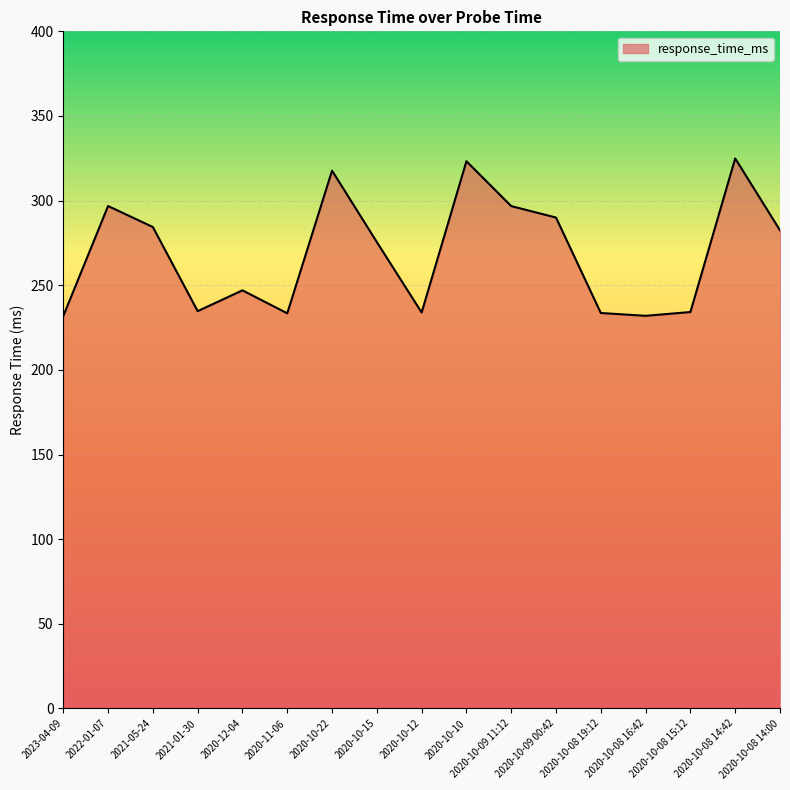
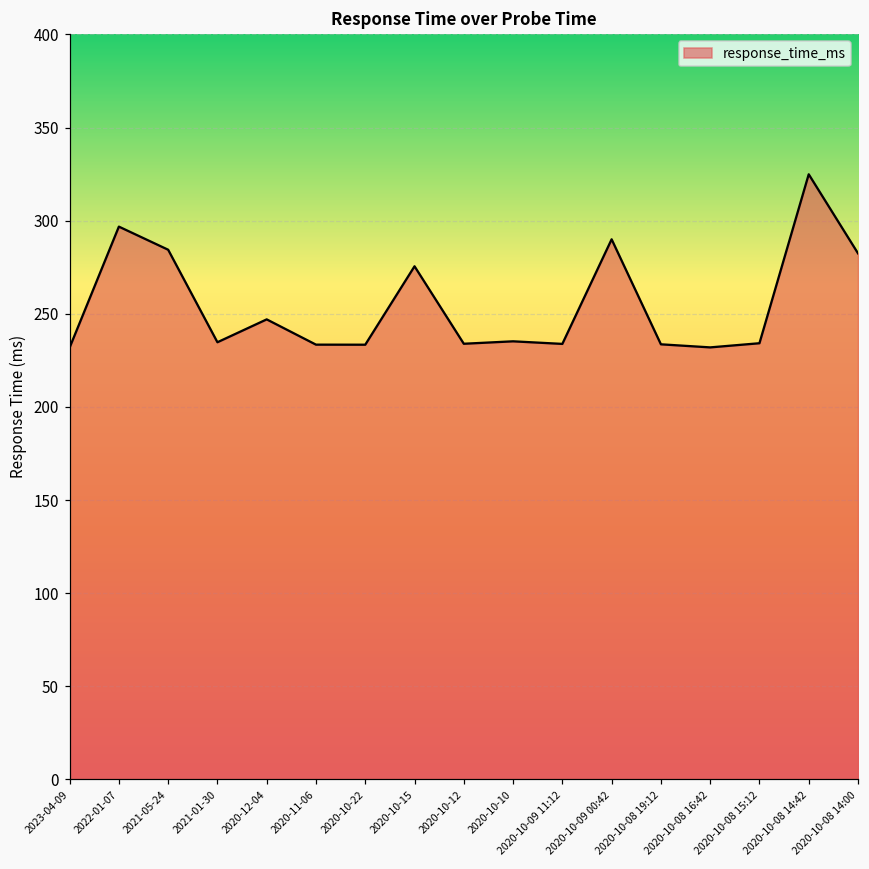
2020-10-22: 318 -> 233
2020-10-10: 323 -> 235
2020-10-09 11:12: 297 -> 234
